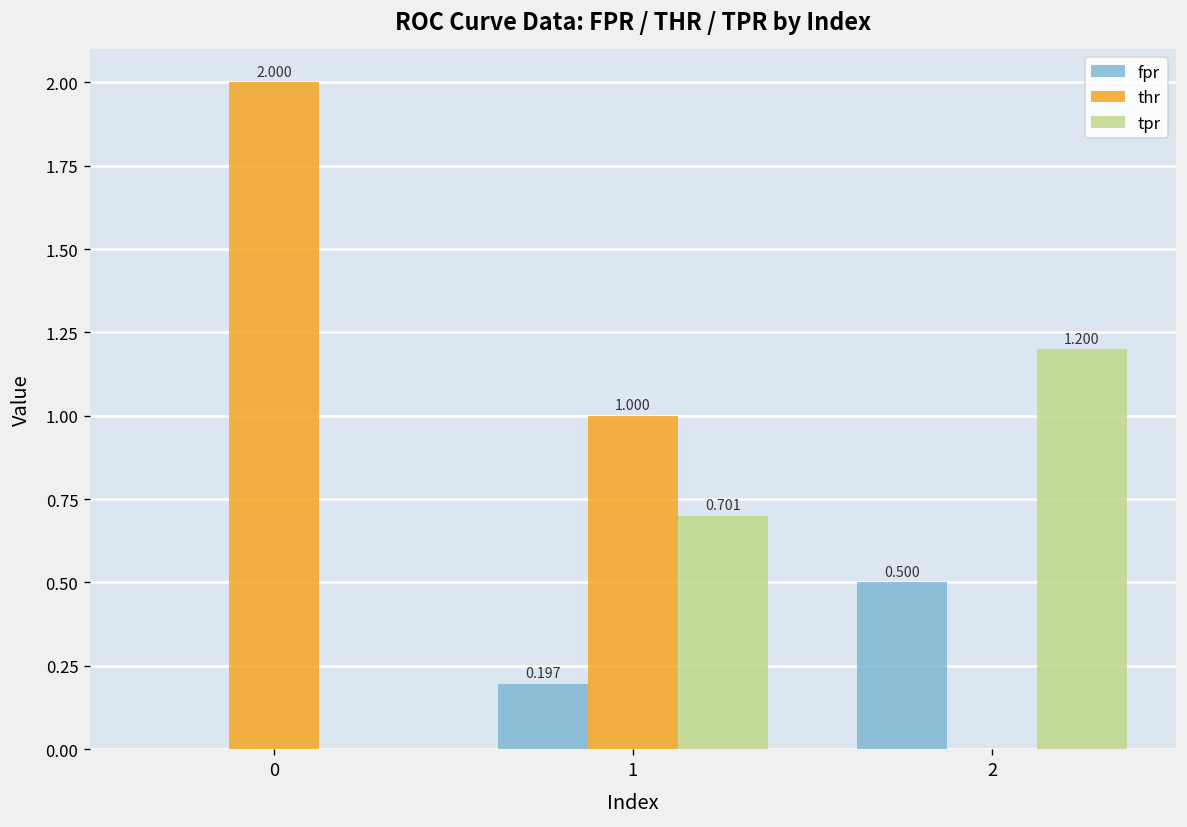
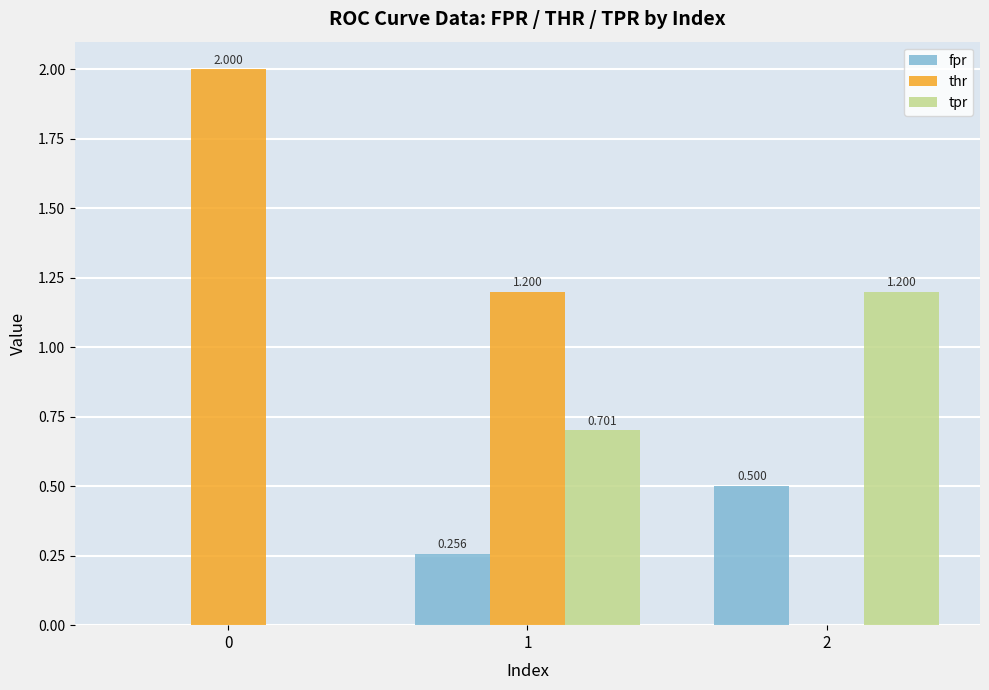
fpr, 1: 0.197 -> 0.256
thr, 1: 1.000 -> 1.200
